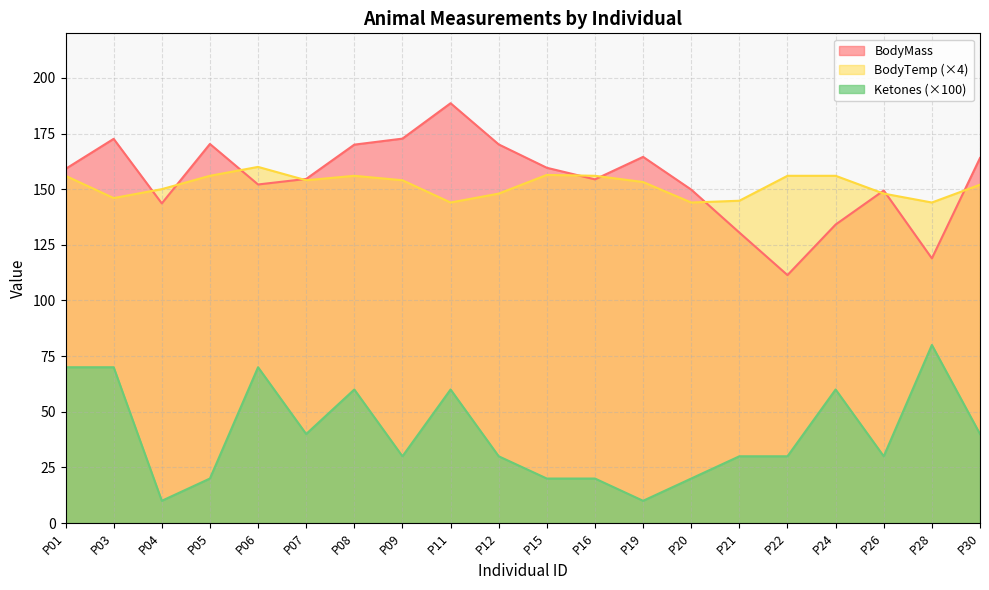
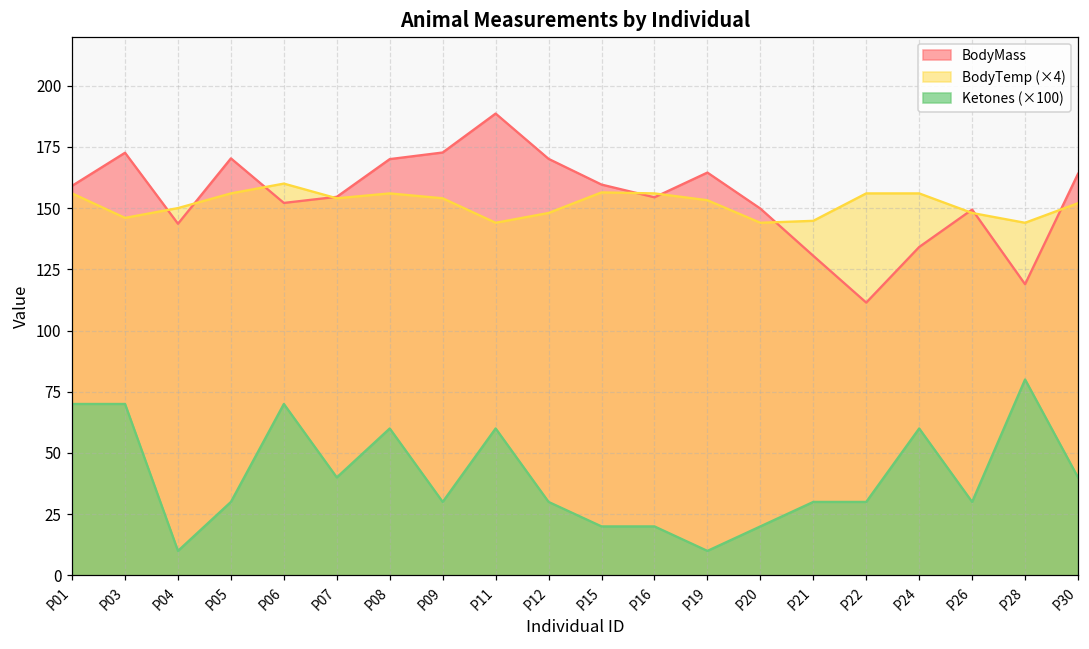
Ketones (×100), P05: 20 -> 30
